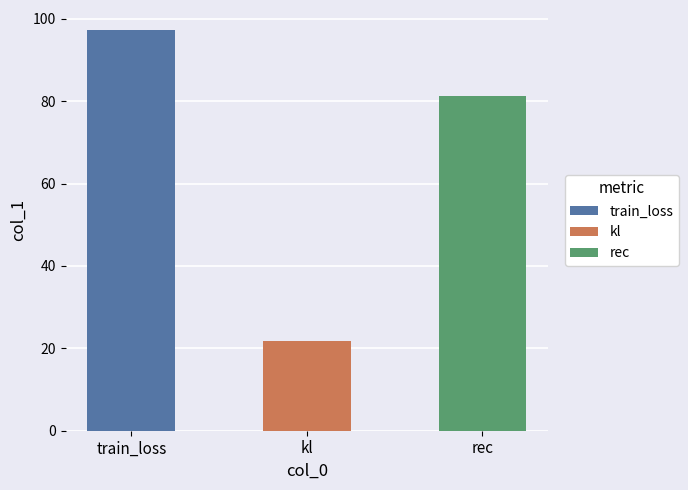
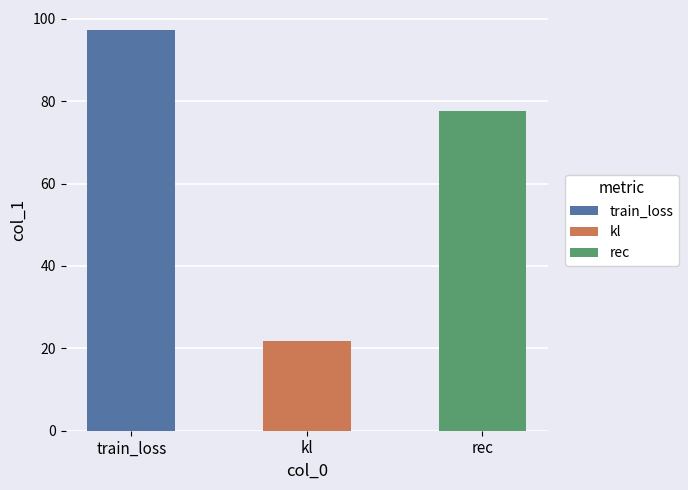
rec: 81 -> 78
